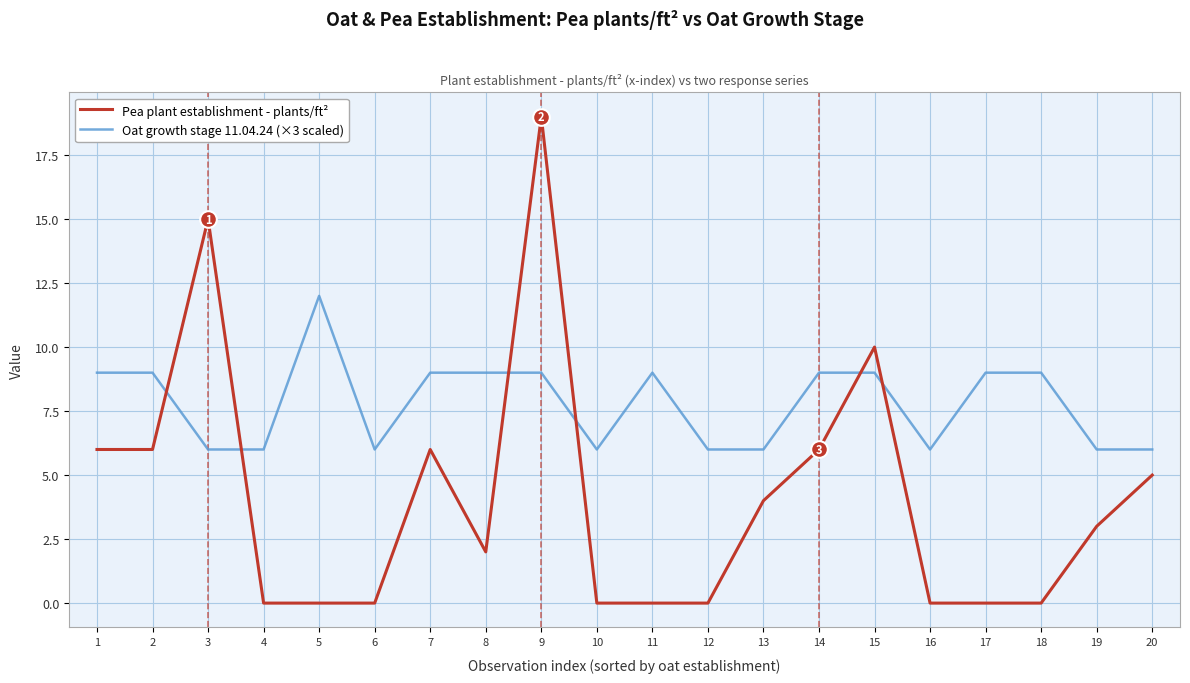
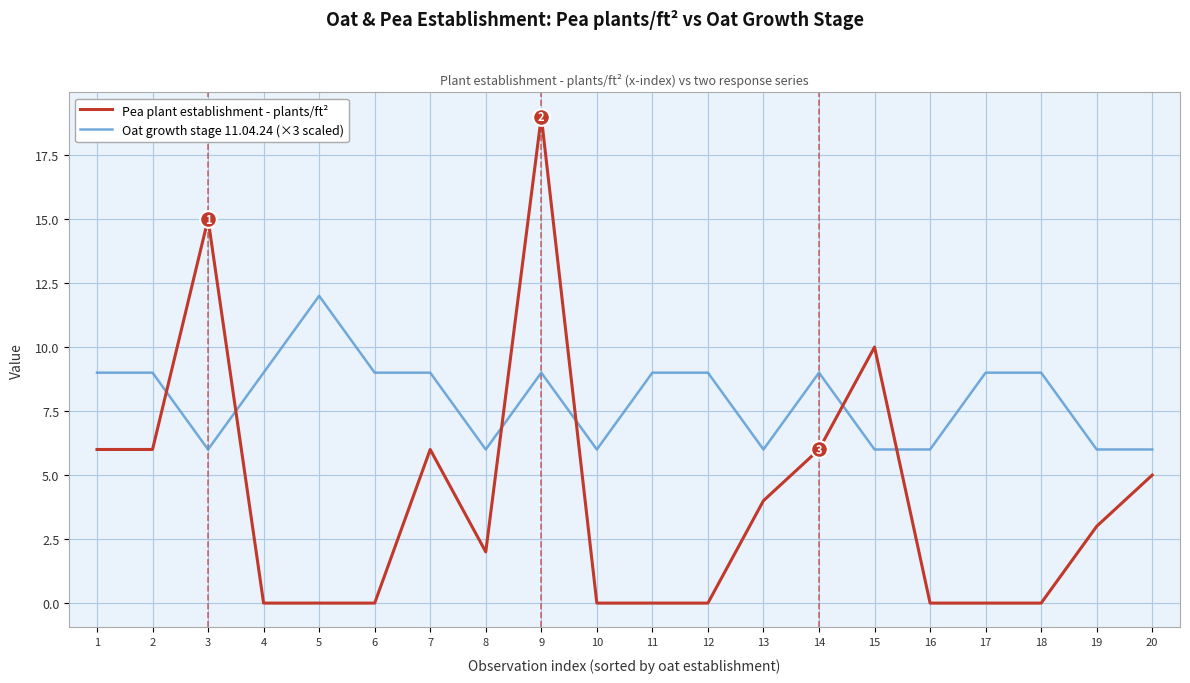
Oat growth stage 11.04.24 (×3 scaled), 4: 6.0 -> 9.0
Oat growth stage 11.04.24 (×3 scaled), 6: 6.0 -> 9.0
Oat growth stage 11.04.24 (×3 scaled), 8: 9.0 -> 6.0
Oat growth stage 11.04.24 (×3 scaled), 12: 6.0 -> 9.0
Oat growth stage 11.04.24 (×3 scaled), 15: 9.0 -> 6.0
